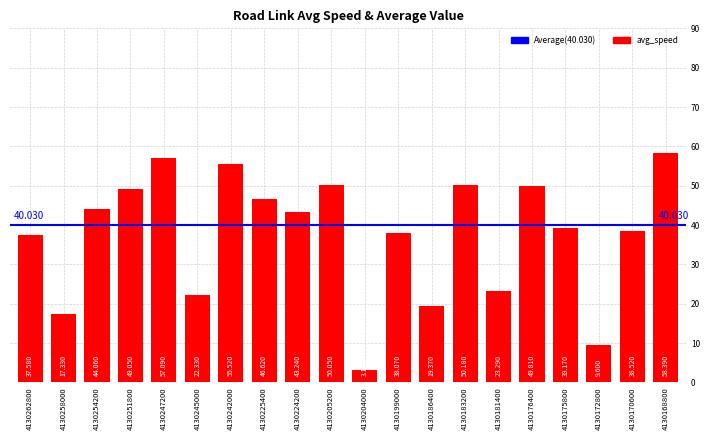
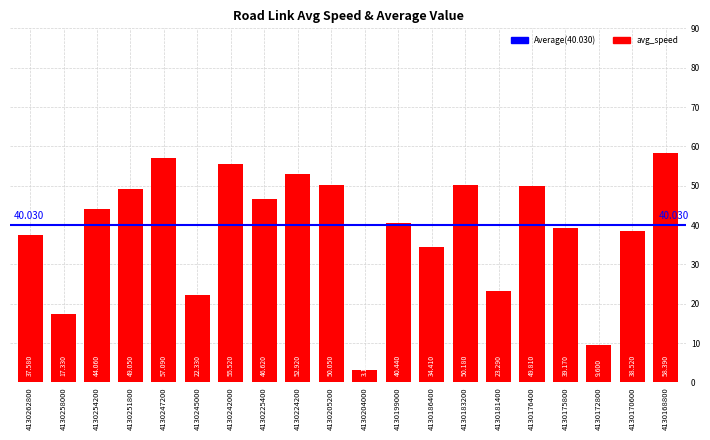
4130224200: 43.240 -> 52.920
4130199000: 38.070 -> 40.440
4130186400: 19.370 -> 34.410
